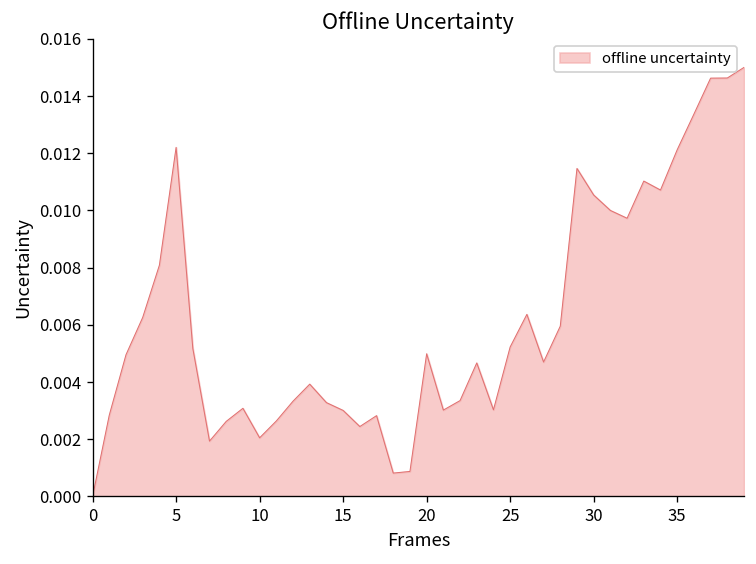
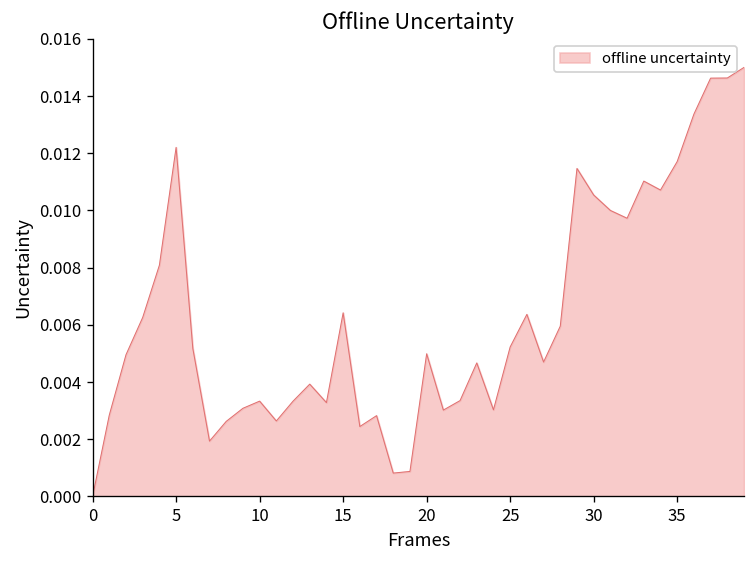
10: 0.0021 -> 0.0033
15: 0.0030 -> 0.0064
35: 0.0121 -> 0.0117
